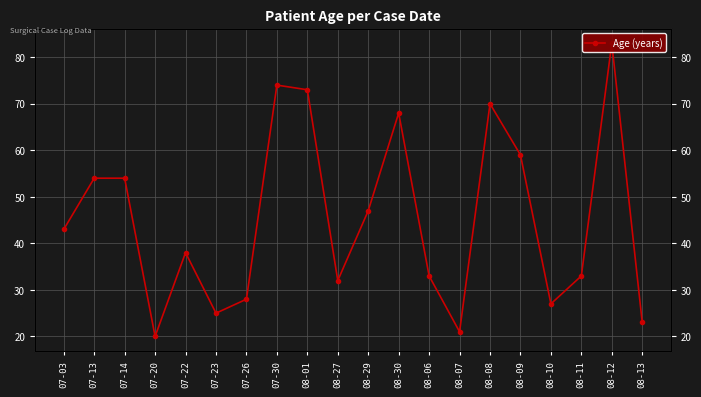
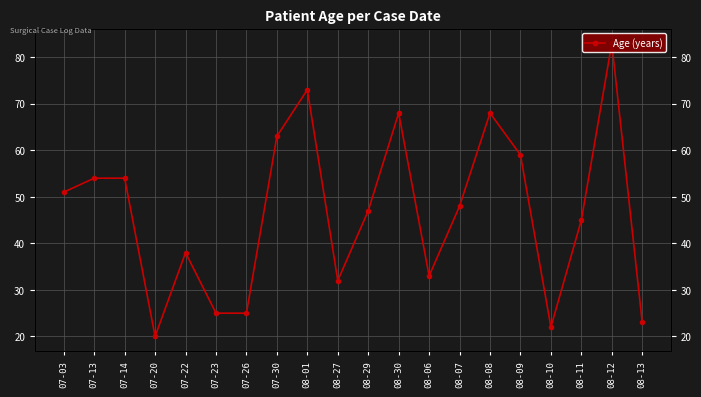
07-03: 43 -> 51
07-26: 28 -> 25
07-30: 74 -> 63
08-07: 21 -> 48
08-08: 70 -> 68
08-10: 27 -> 22
08-11: 33 -> 45
